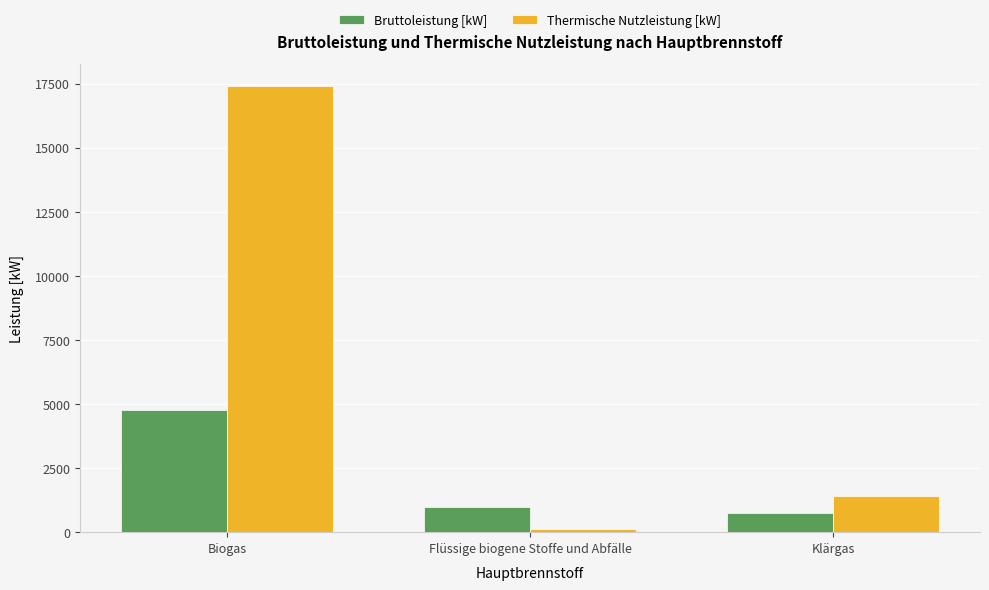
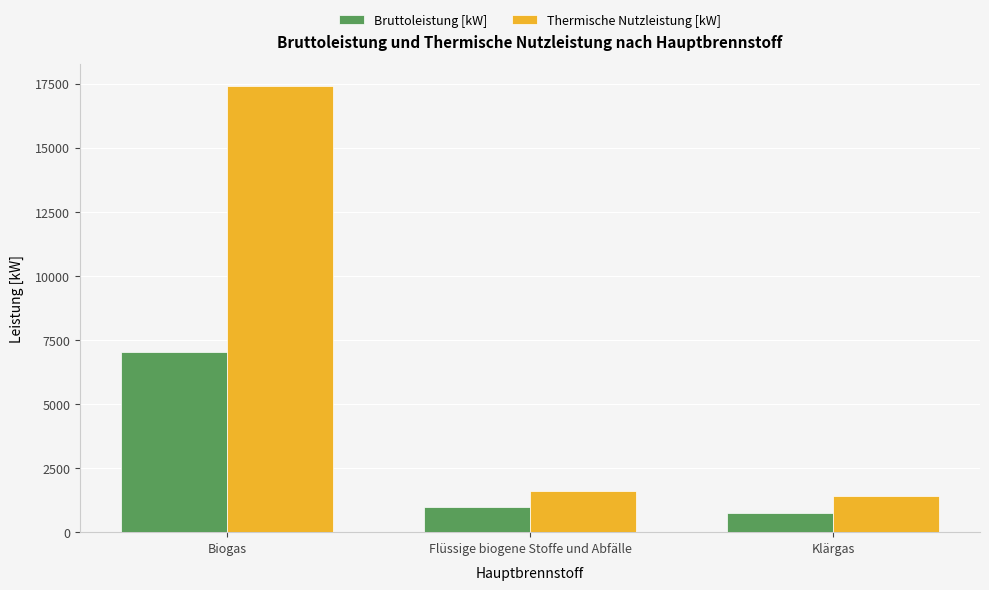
Bruttoleistung [kW], Biogas: 4800 -> 7000
Thermische Nutzleistung [kW], Flüssige biogene Stoffe und Abfälle: 100 -> 1600
